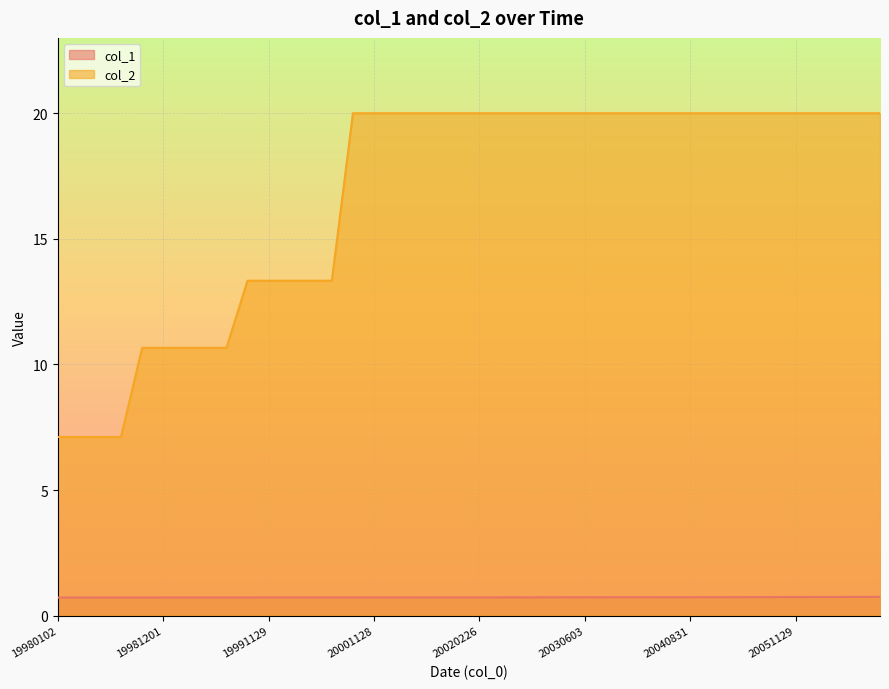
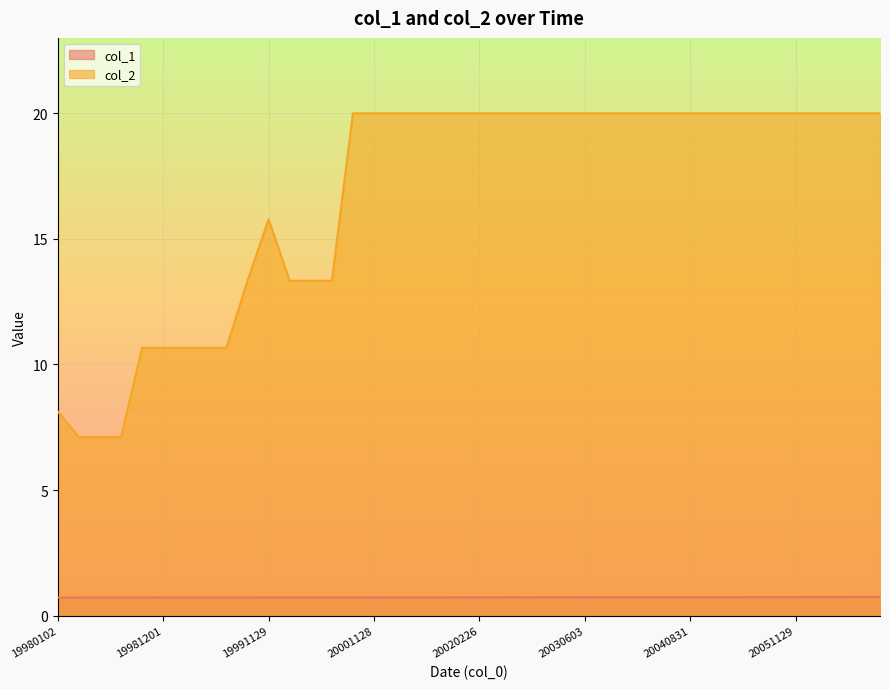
col_2, 19980102: 7.1 -> 8.1
col_2, 19991129: 13.3 -> 15.8
